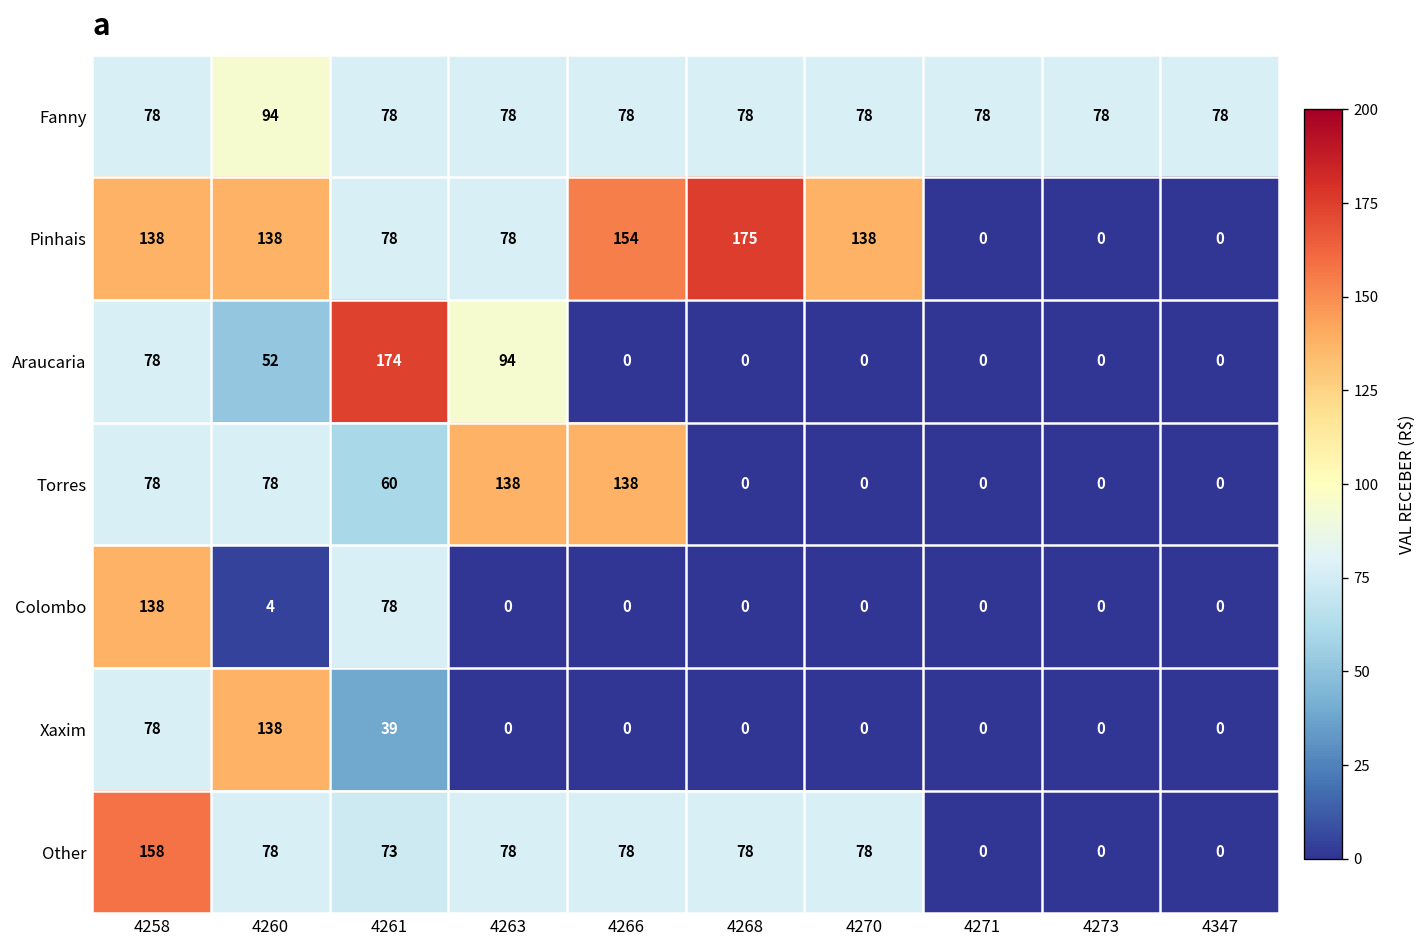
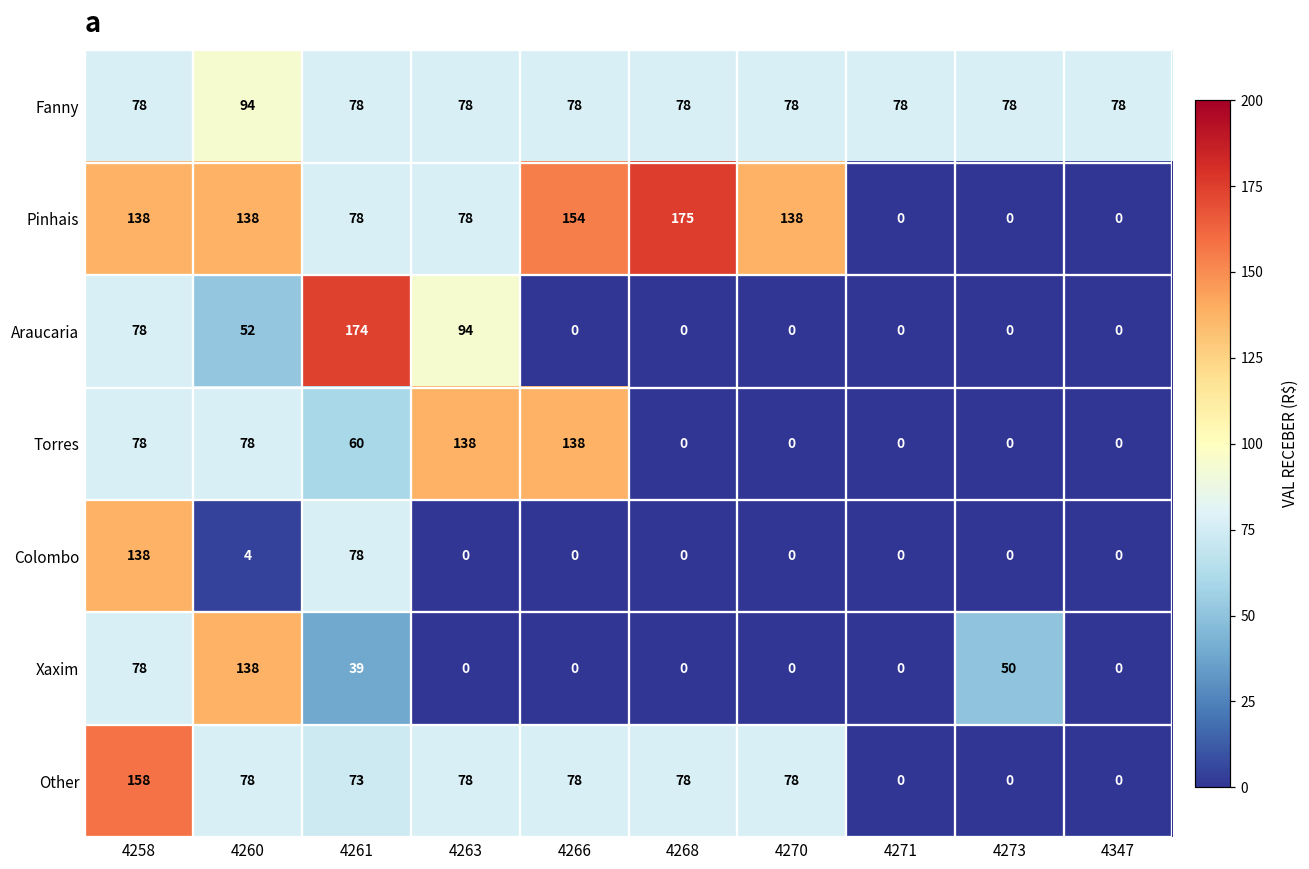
Xaxim, 4273: 0 -> 50
